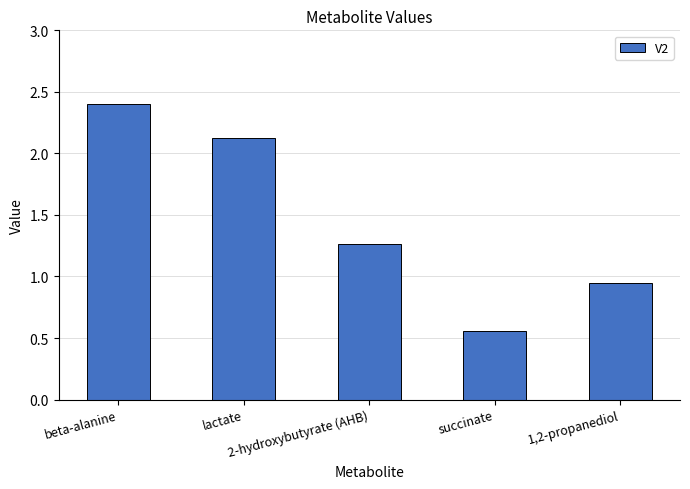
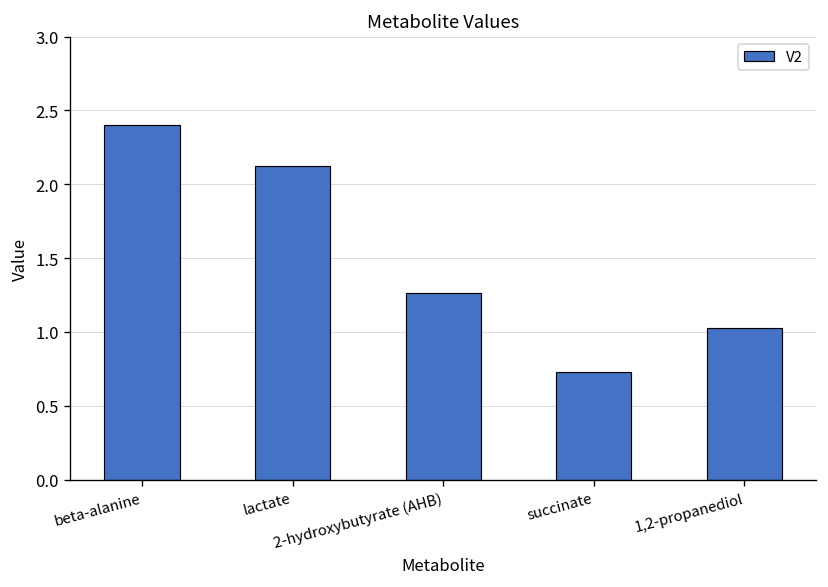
succinate: 0.56 -> 0.73
1,2-propanediol: 0.94 -> 1.03
